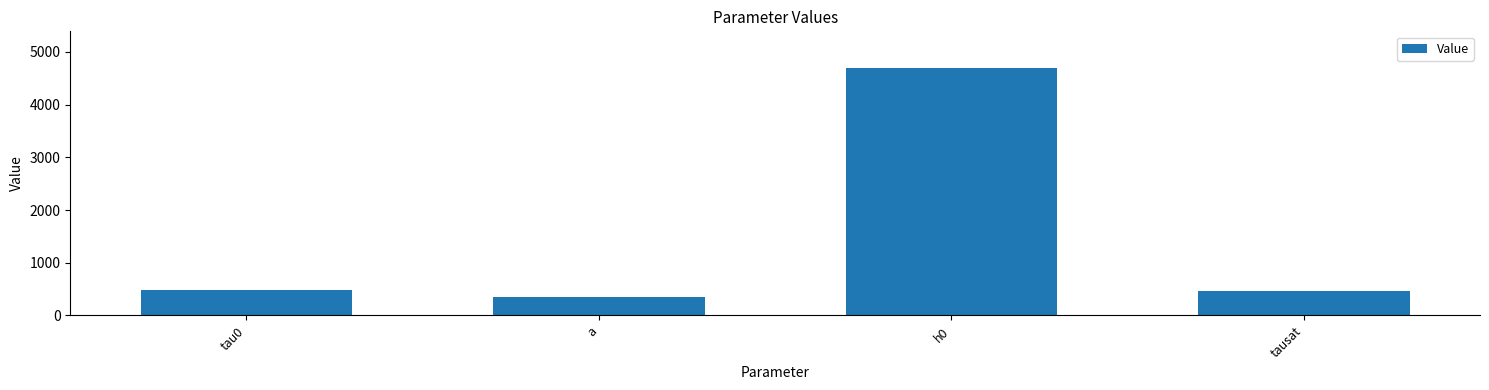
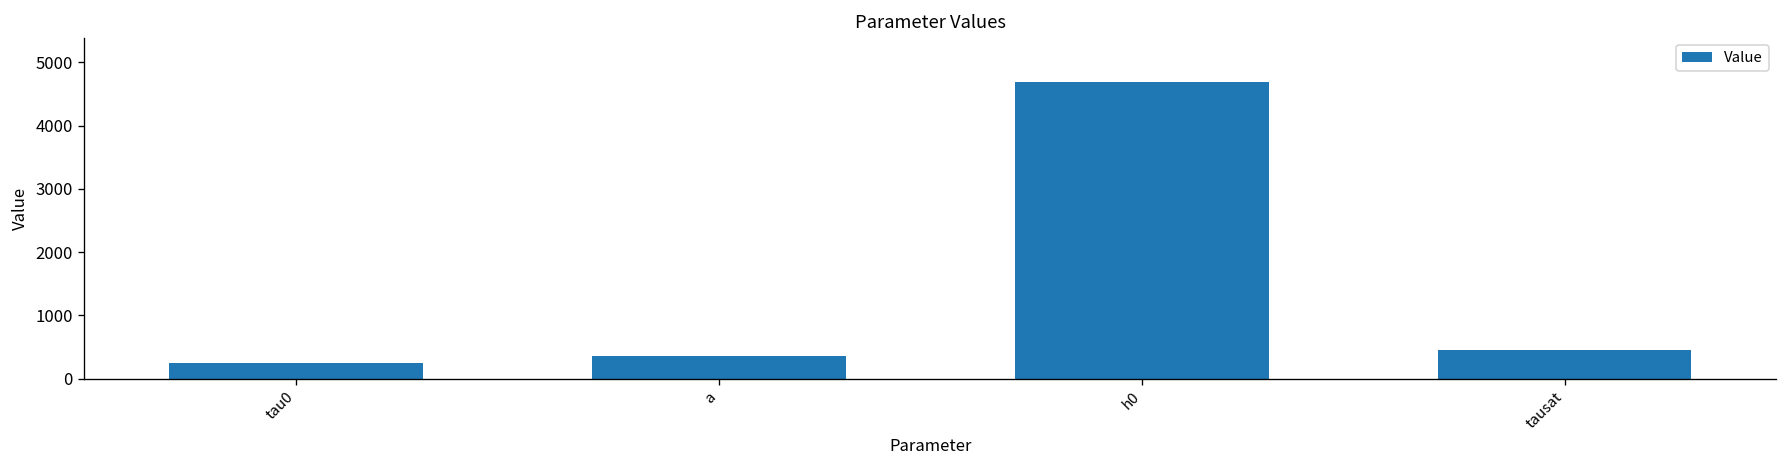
tau0: 500 -> 200
